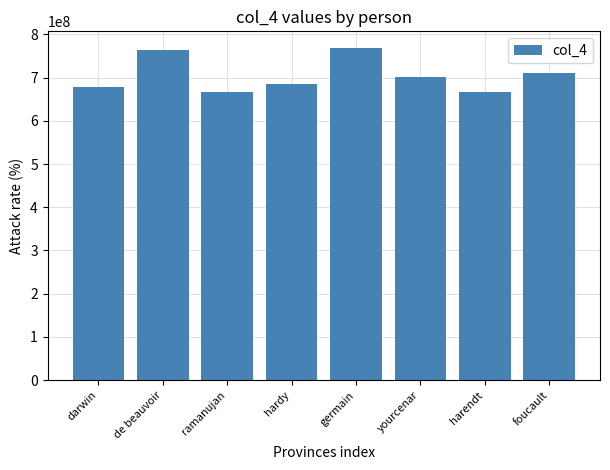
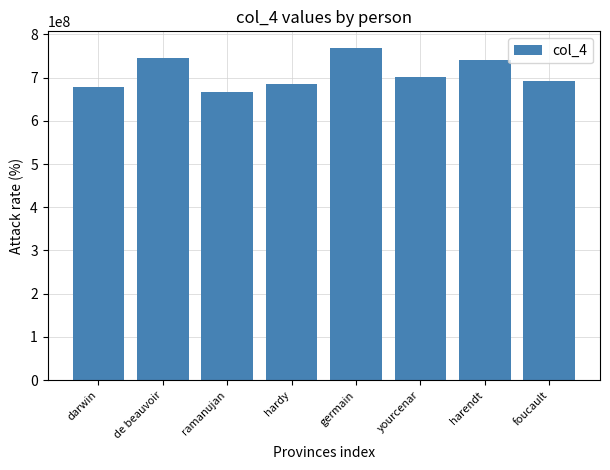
de beauvoir: 760000000 -> 750000000
harendt: 670000000 -> 740000000
foucault: 710000000 -> 690000000
